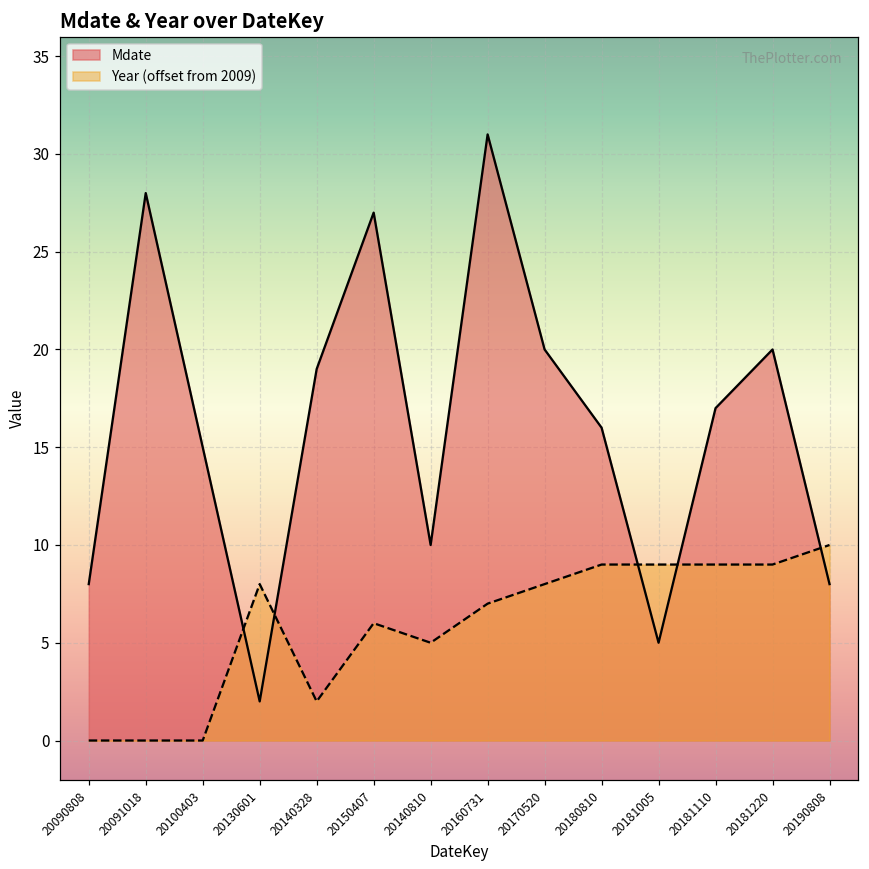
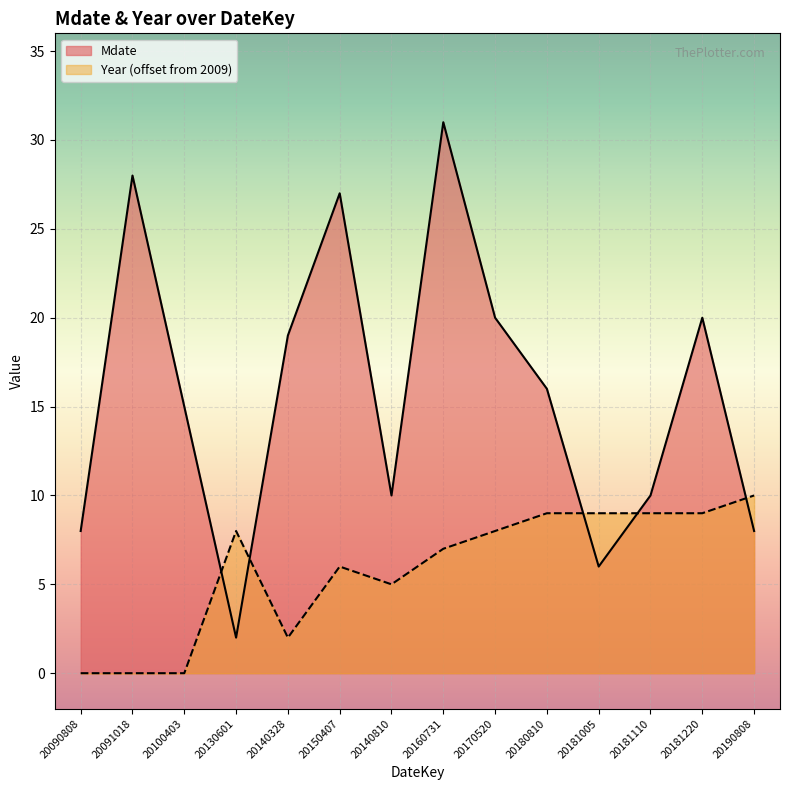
Mdate, 20181005: 5 -> 6
Mdate, 20181110: 17 -> 10
